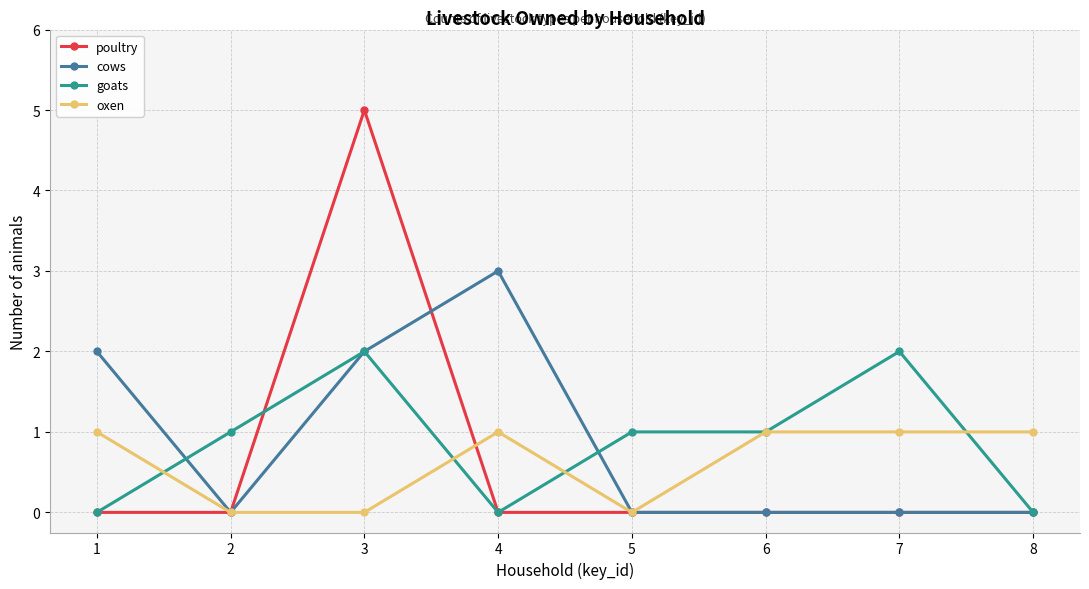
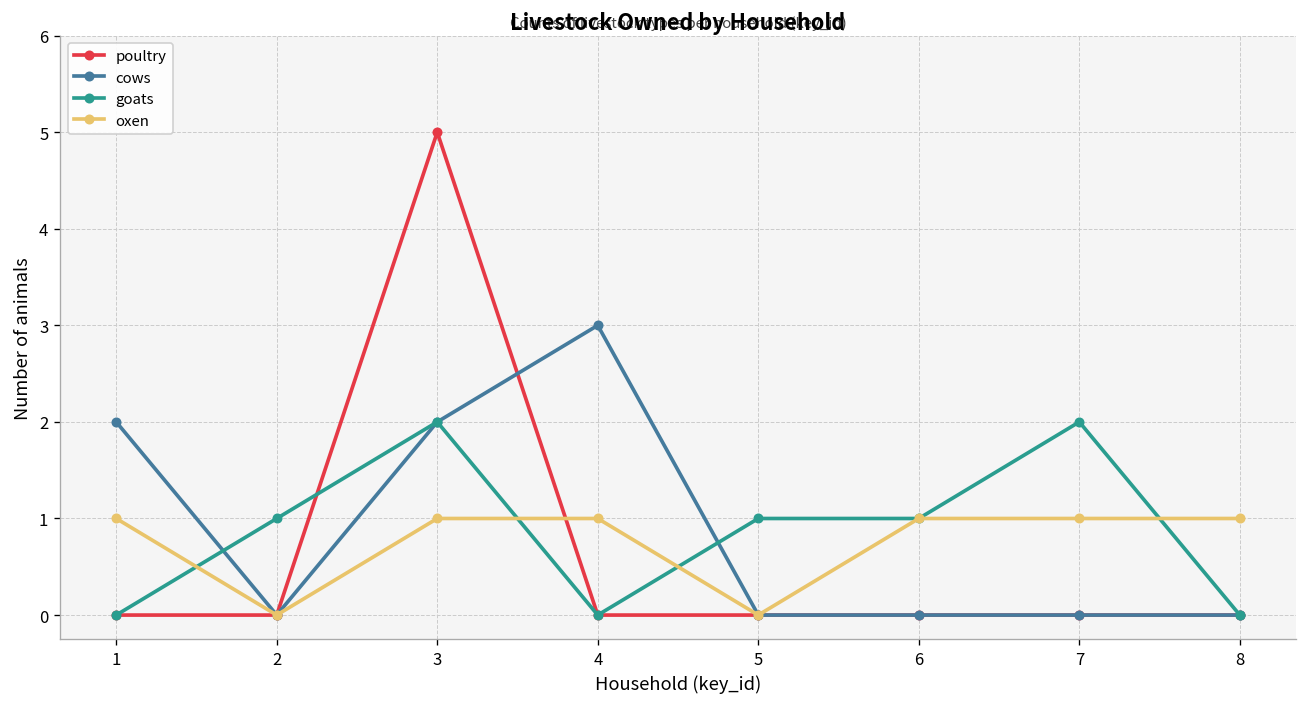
oxen, 3: 0 -> 1
